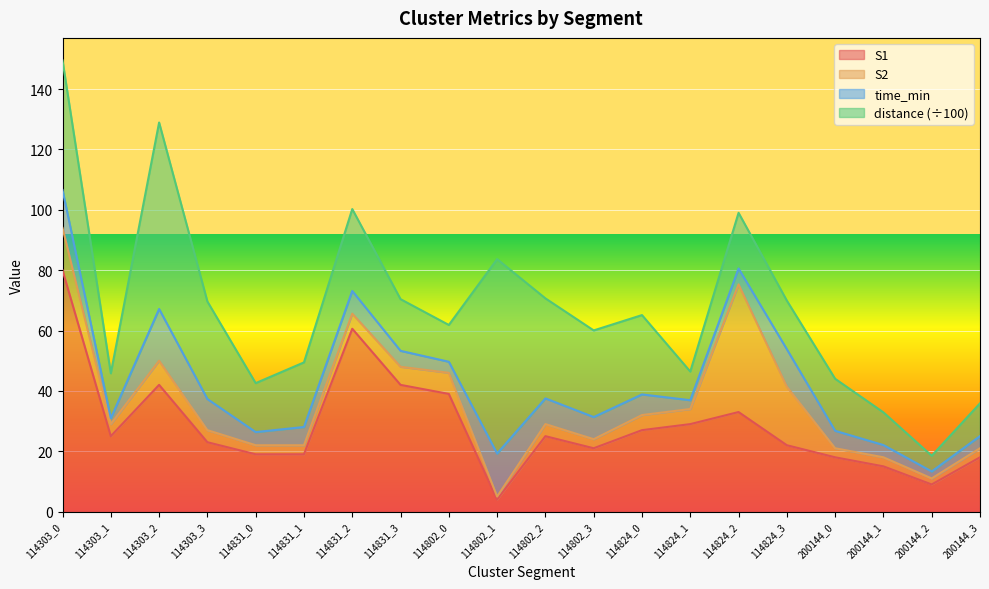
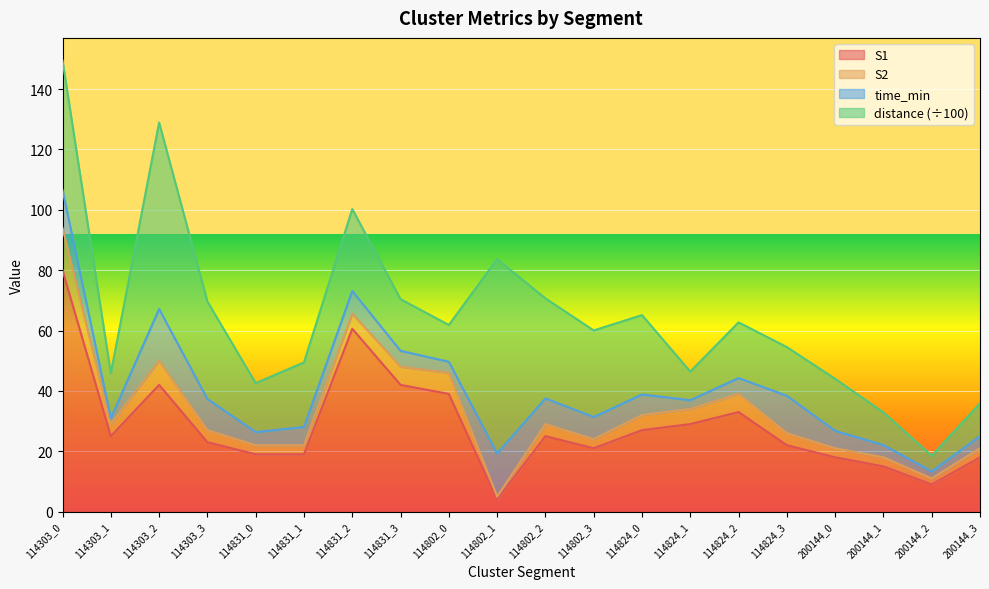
S2, 114824_2: 42 -> 6
S2, 114824_3: 19 -> 4
